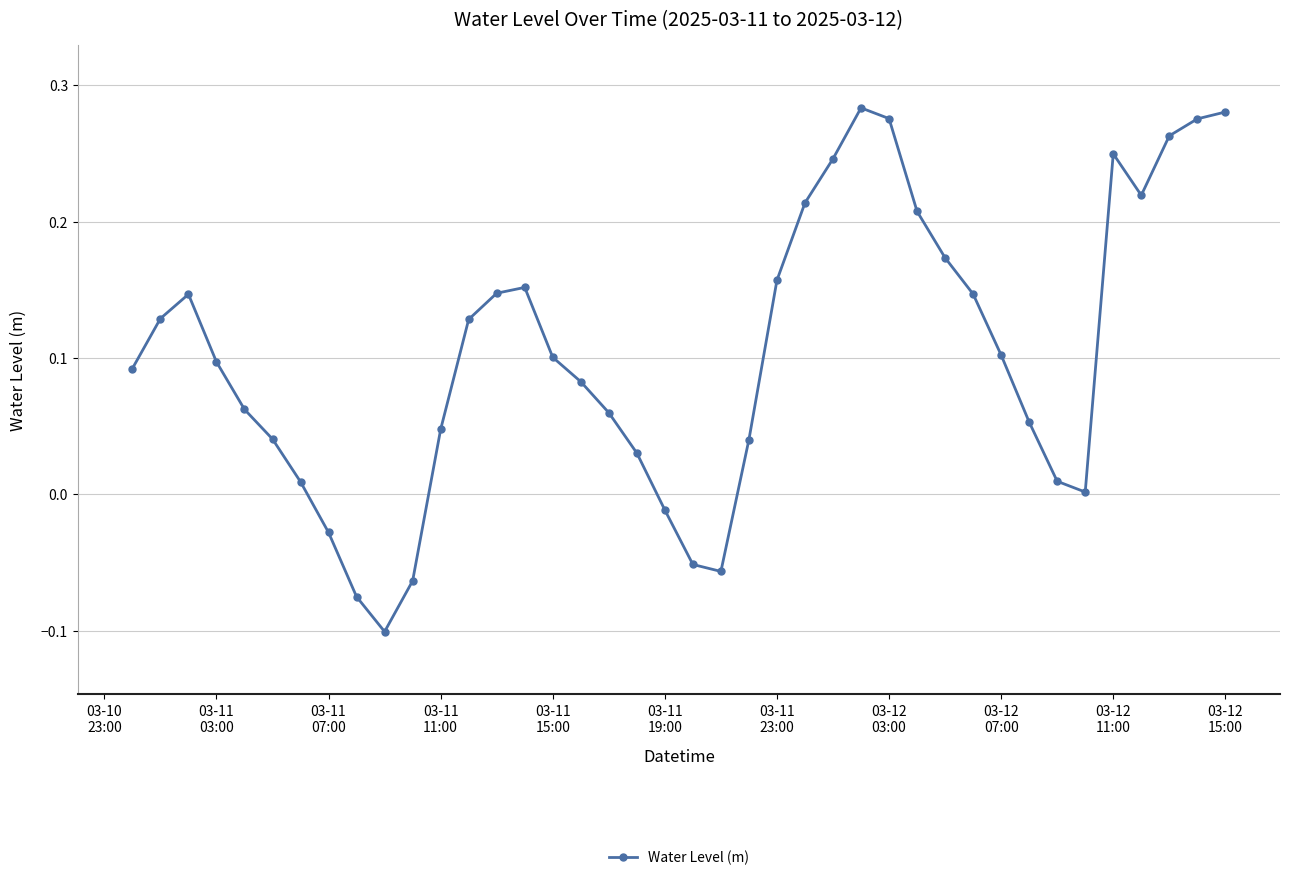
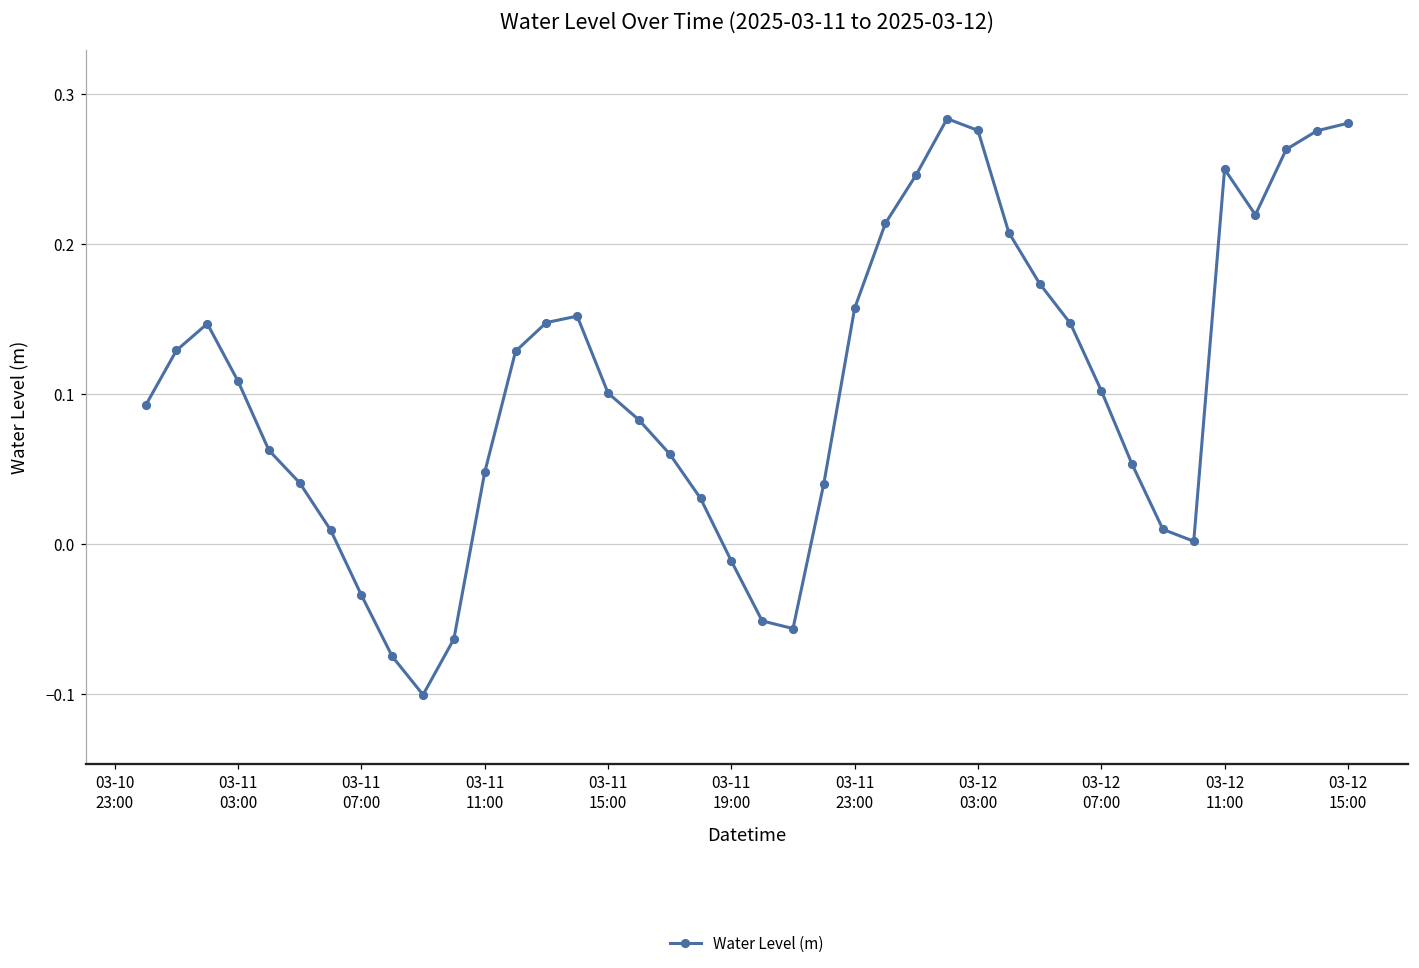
03-11 03:00: 0.097 -> 0.108
03-11 07:00: -0.028 -> -0.034
